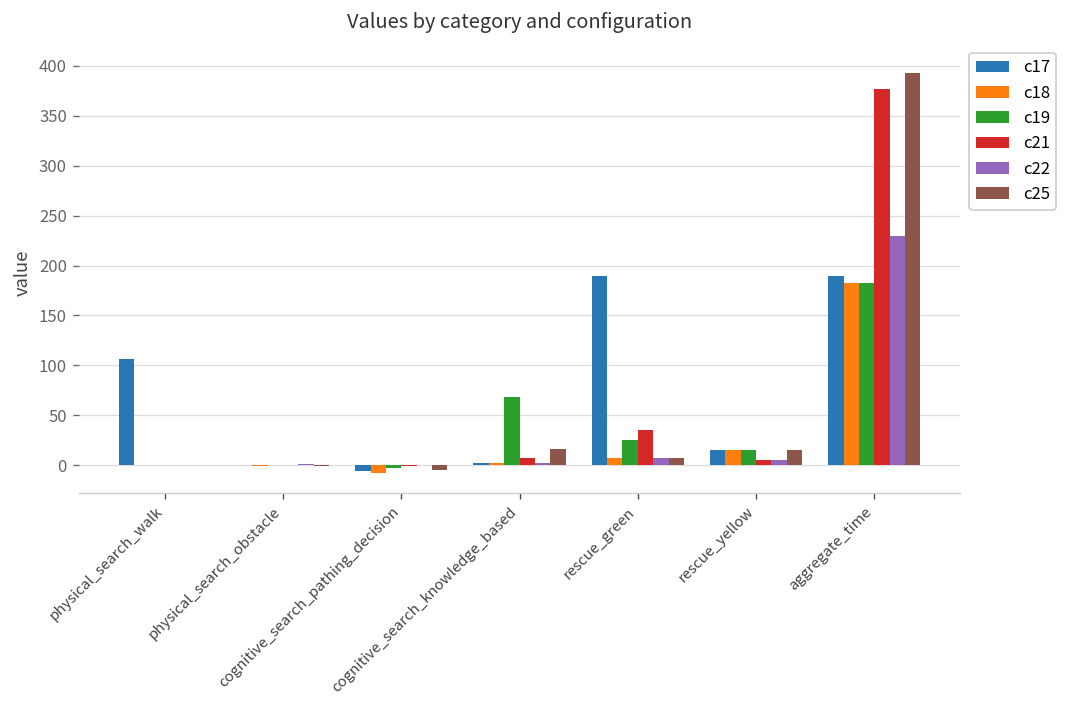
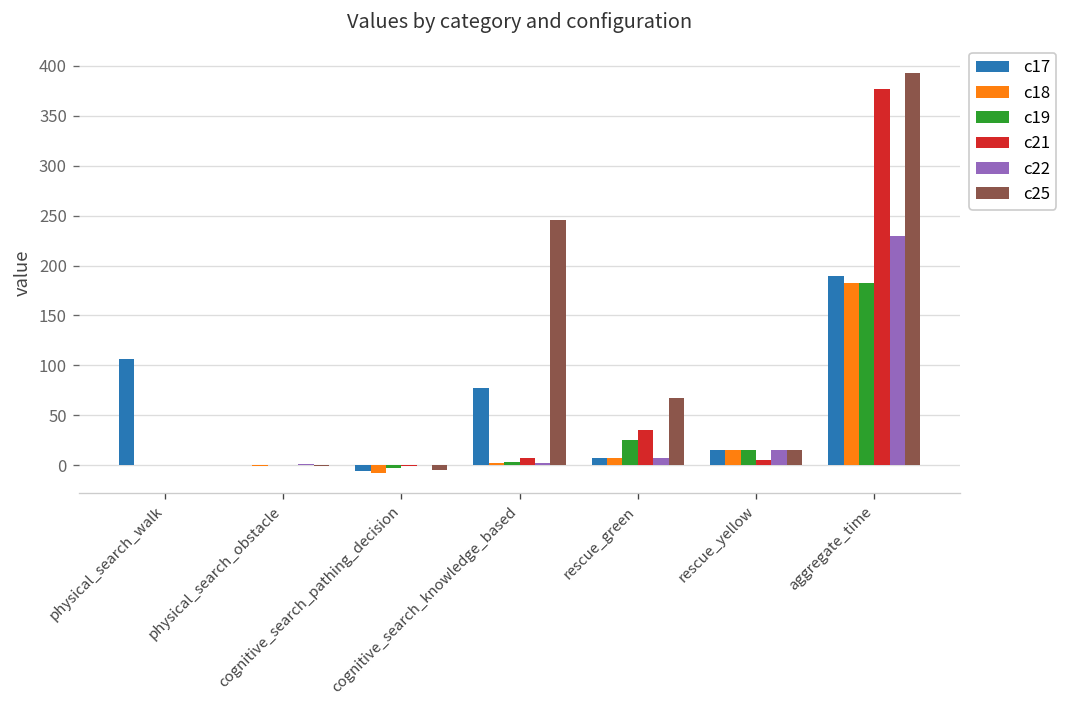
c17, cognitive_search_knowledge_based: 0 -> 80
c19, cognitive_search_knowledge_based: 70 -> 0
c25, cognitive_search_knowledge_based: 20 -> 250
c17, rescue_green: 190 -> 10
c25, rescue_green: 10 -> 70
c22, rescue_yellow: 10 -> 20
